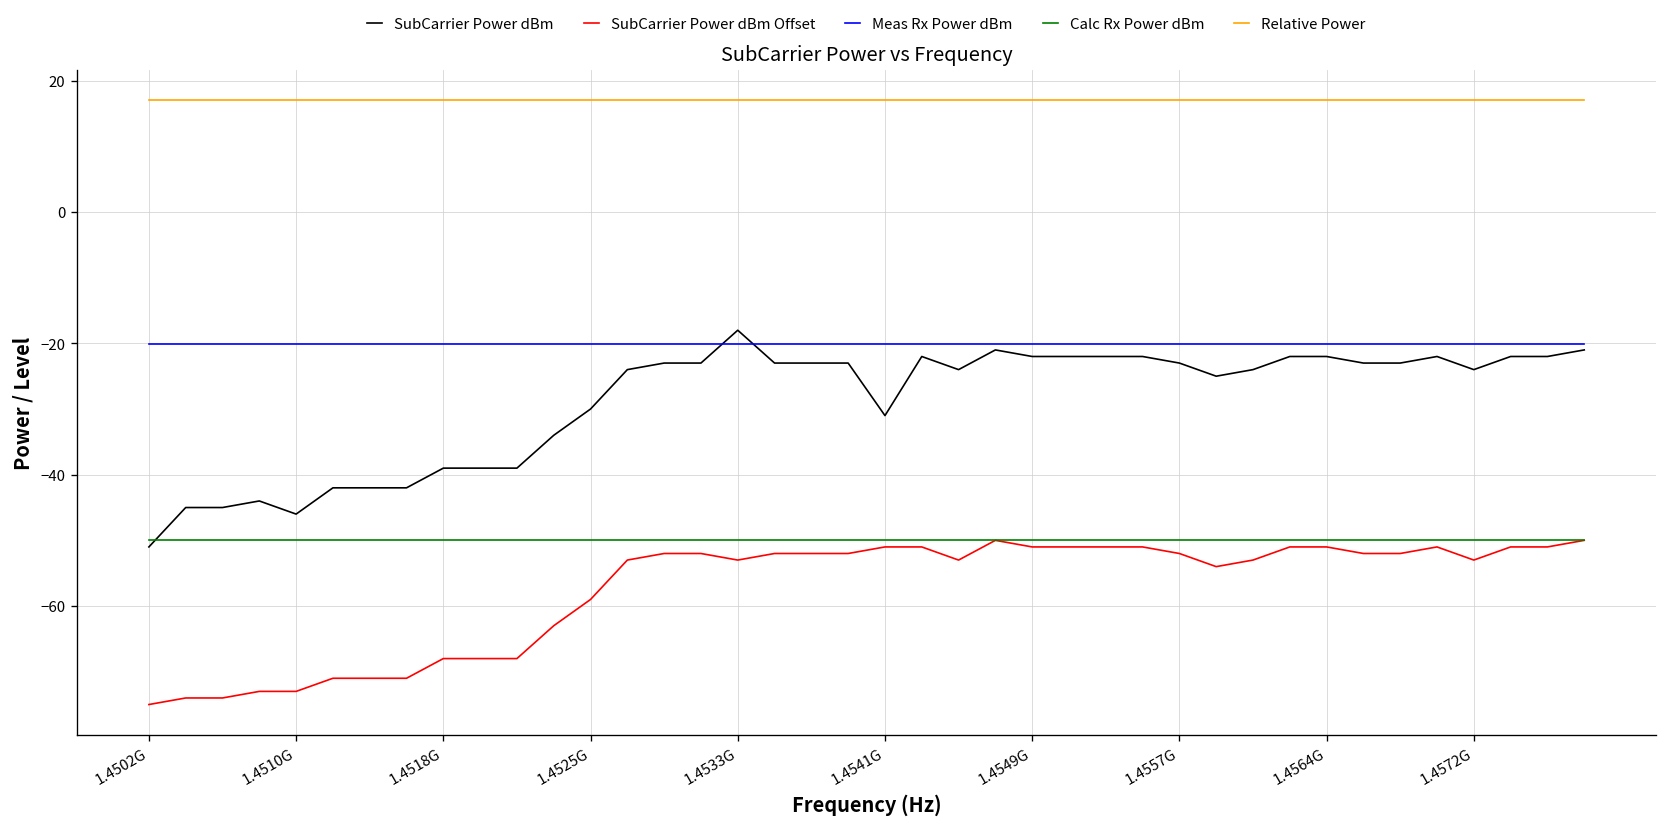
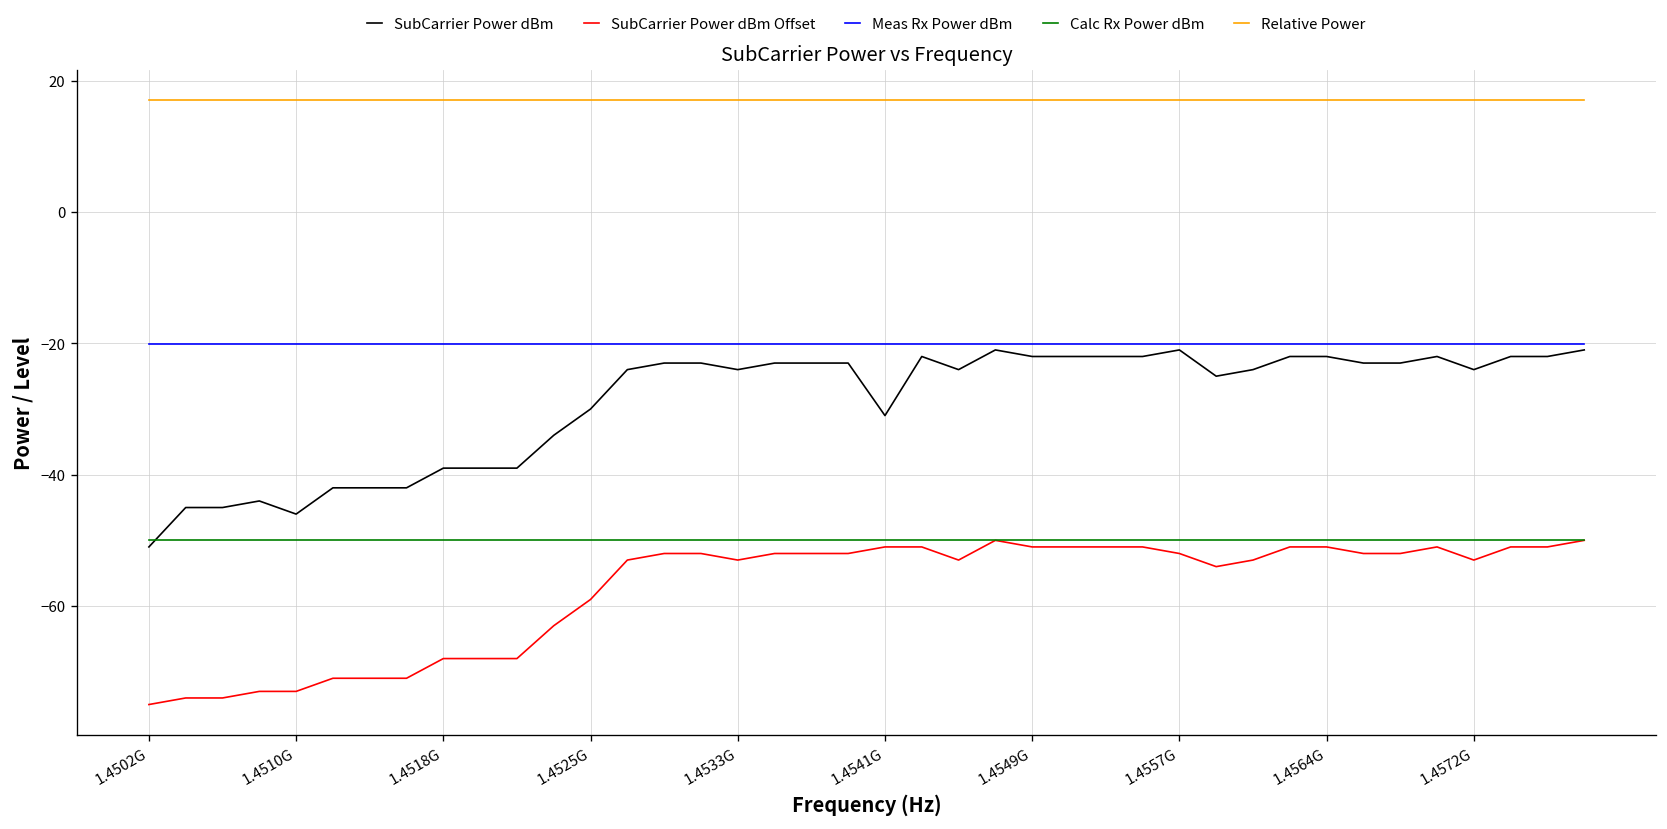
SubCarrier Power dBm, 1.4533G: -18 -> -24
SubCarrier Power dBm, 1.4557G: -23 -> -21
